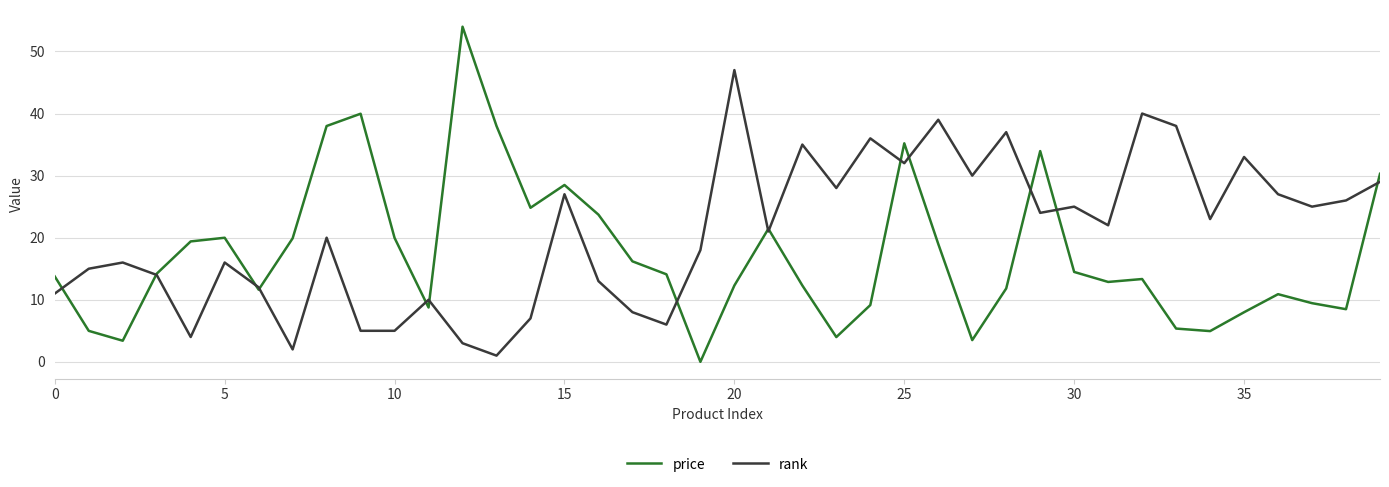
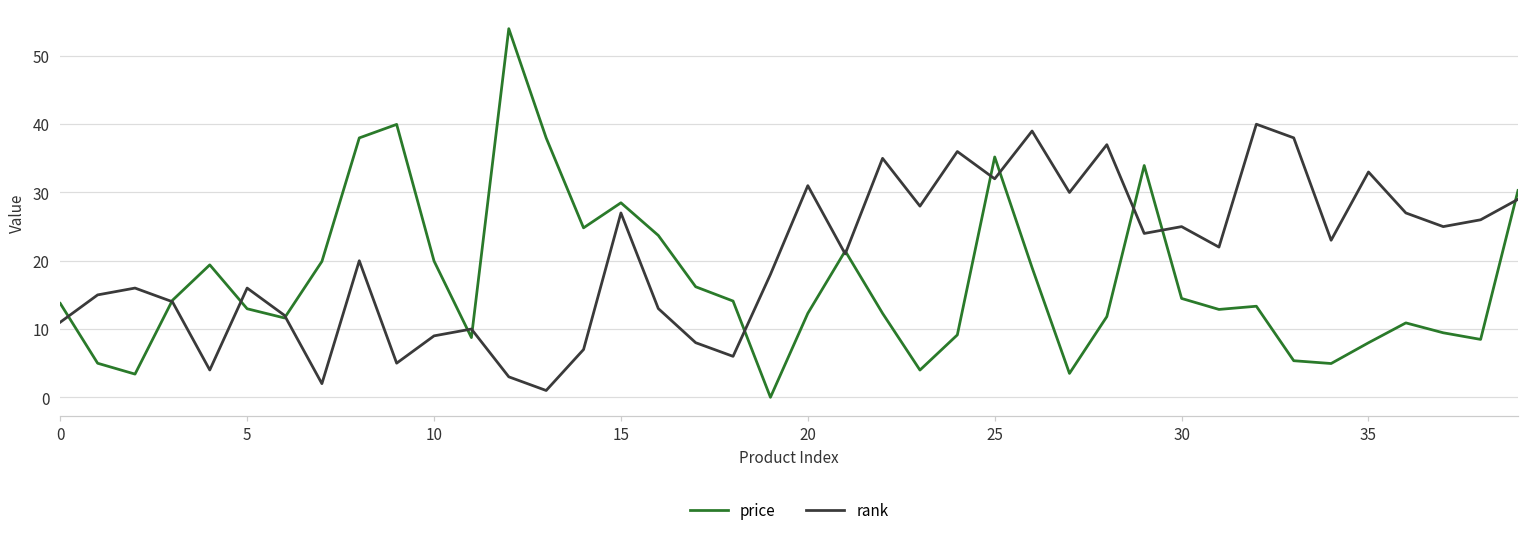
price, 5: 20 -> 13
rank, 10: 5 -> 9
rank, 20: 47 -> 31
